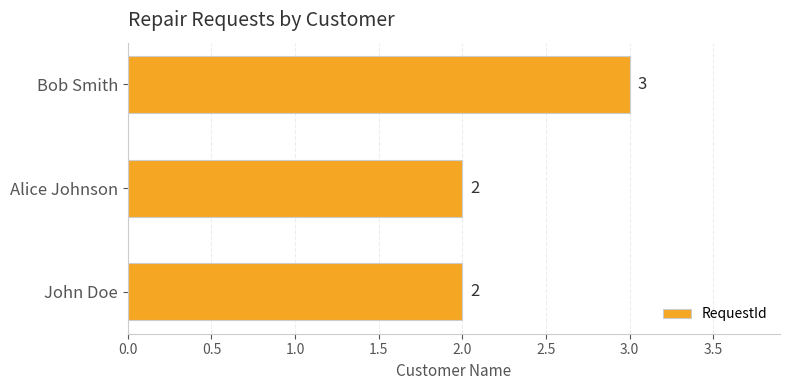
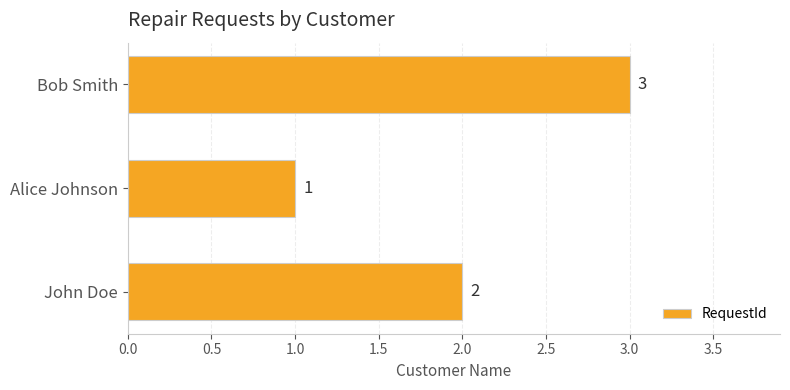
Alice Johnson: 2 -> 1
